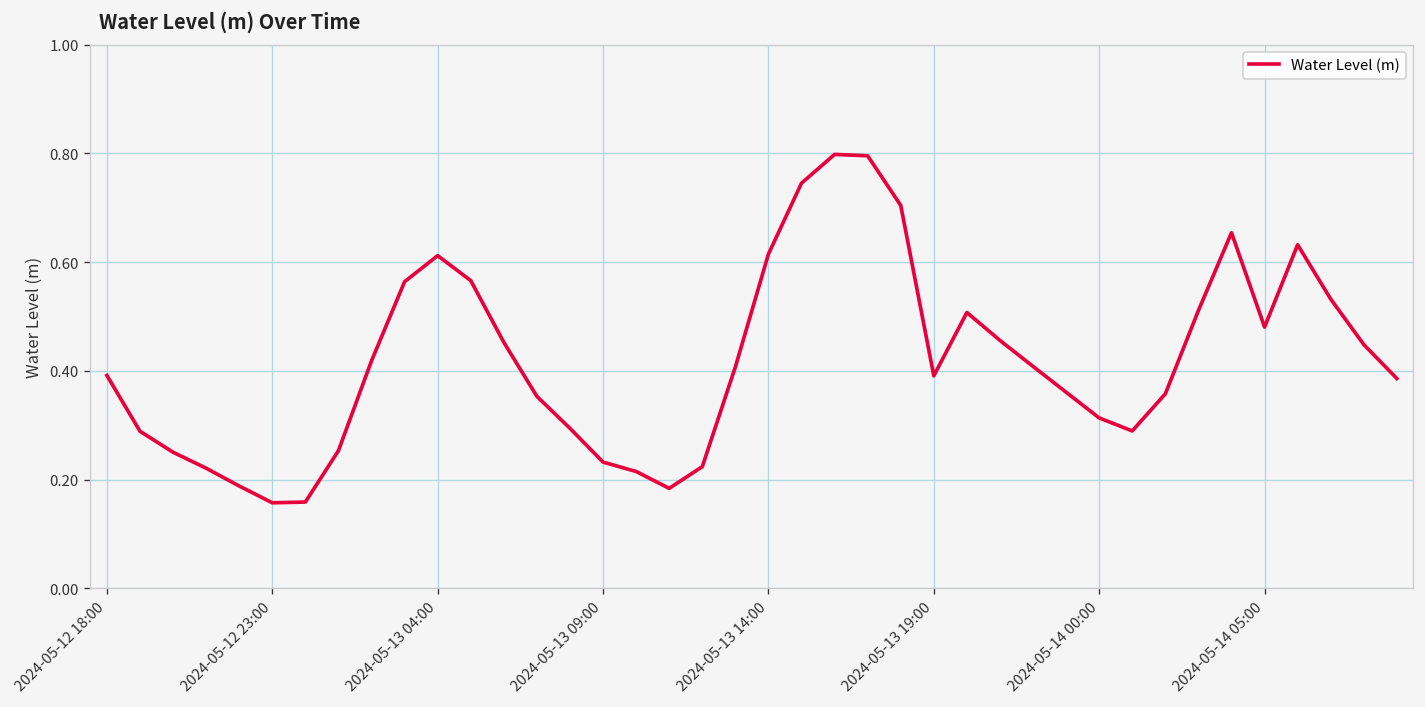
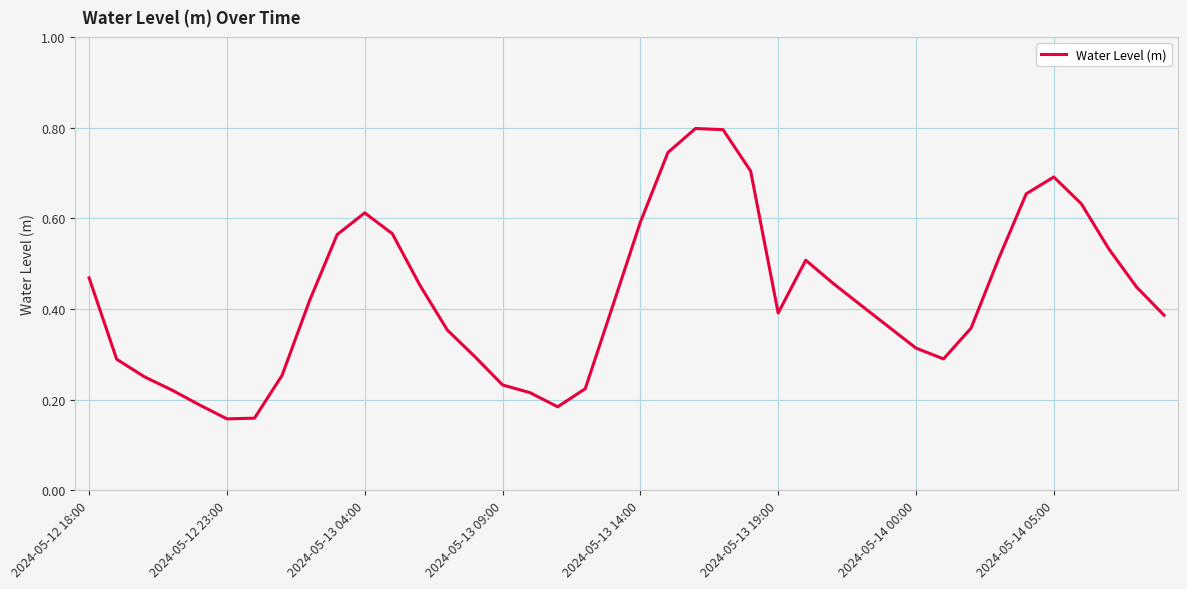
2024-05-12 18:00: 0.39 -> 0.47
2024-05-13 14:00: 0.61 -> 0.59
2024-05-14 05:00: 0.48 -> 0.69
